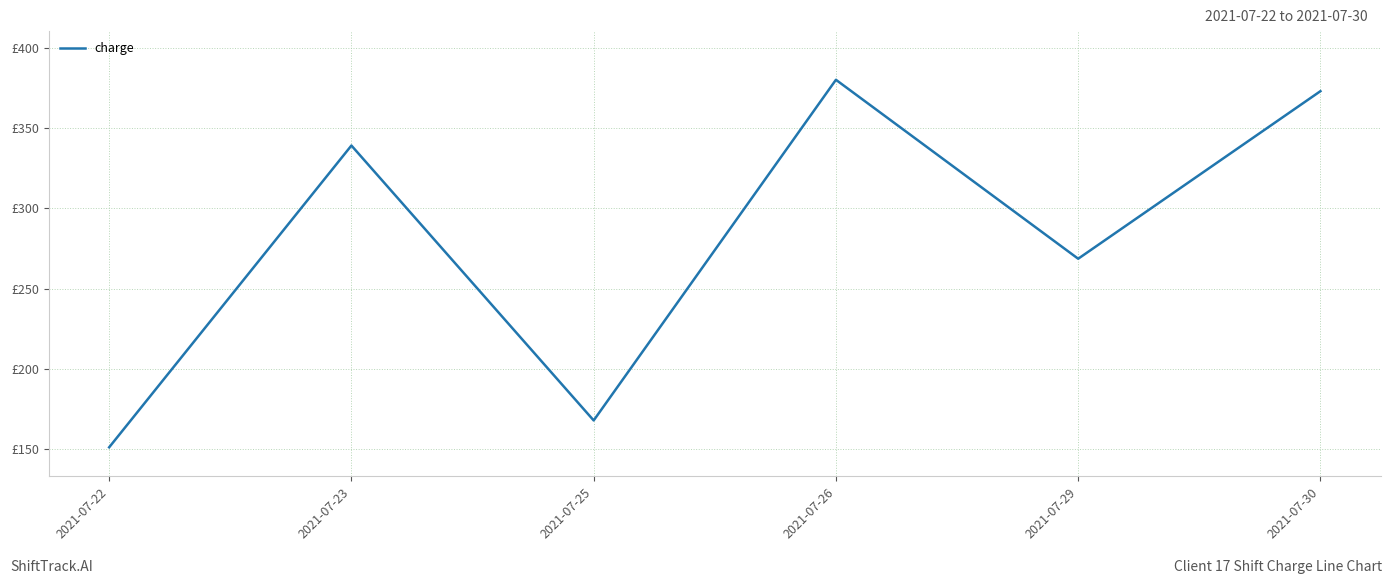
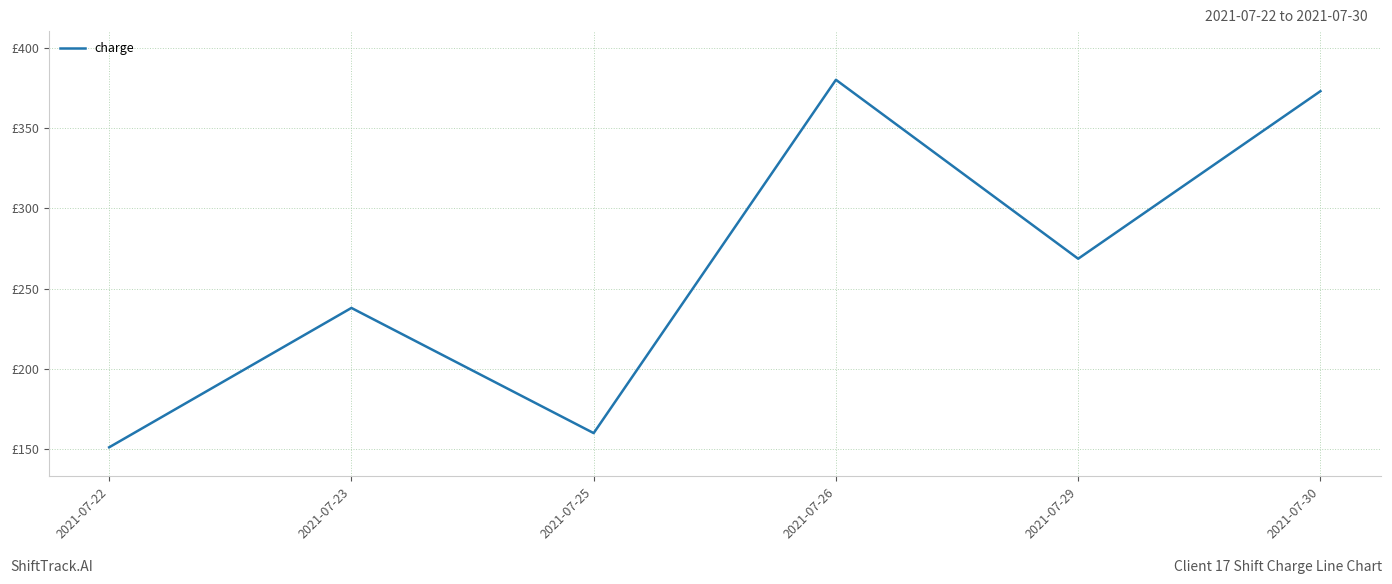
2021-07-23: £339 -> £238
2021-07-25: £168 -> £160
